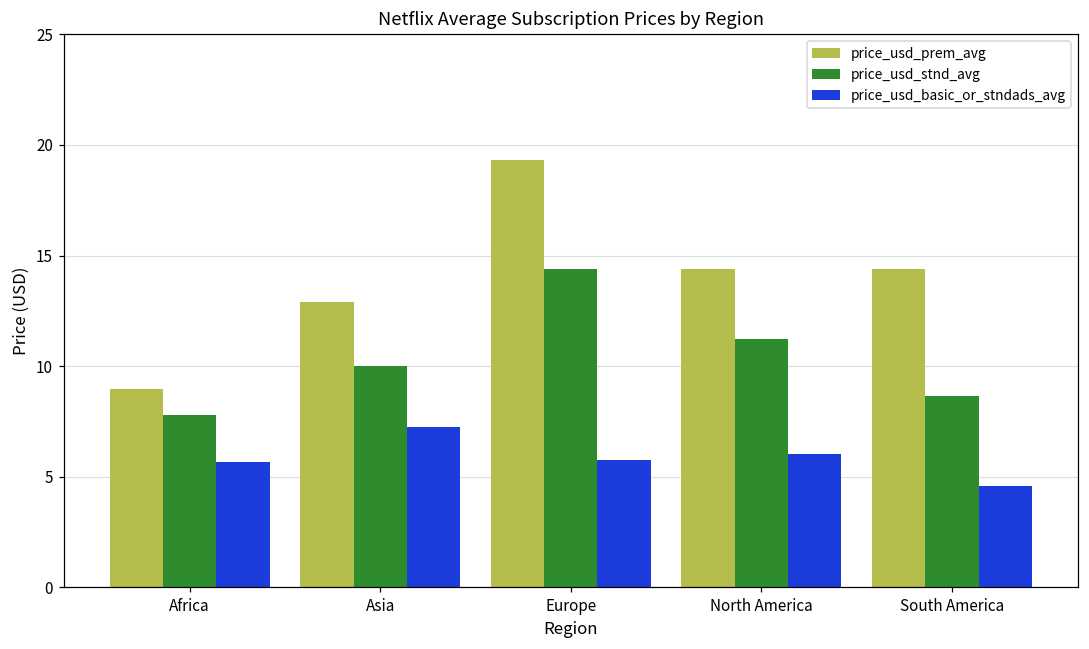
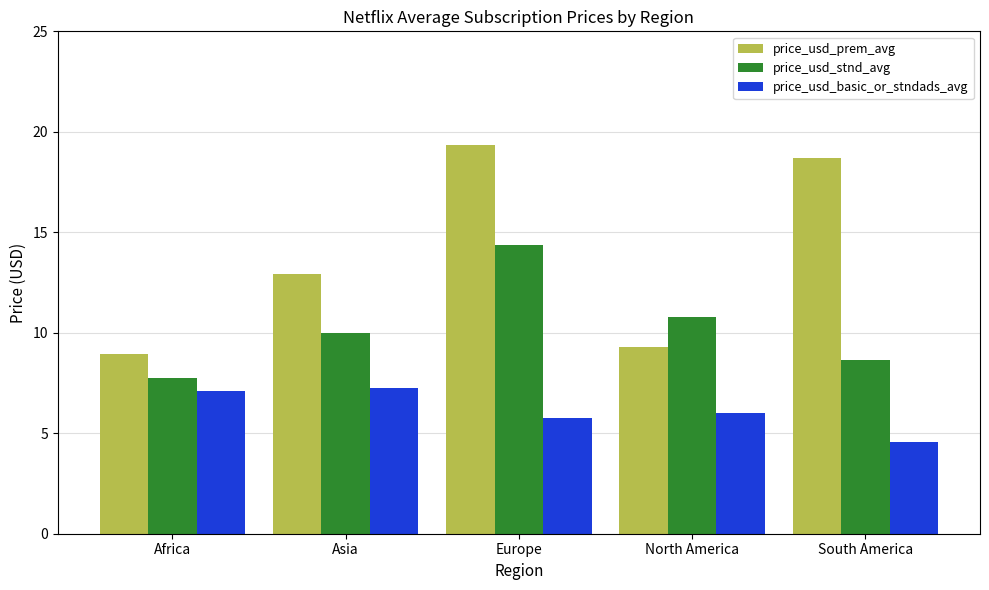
price_usd_basic_or_stndads_avg, Africa: 5.7 -> 7.1
price_usd_prem_avg, North America: 14.4 -> 9.3
price_usd_stnd_avg, North America: 11.2 -> 10.8
price_usd_prem_avg, South America: 14.4 -> 18.7
